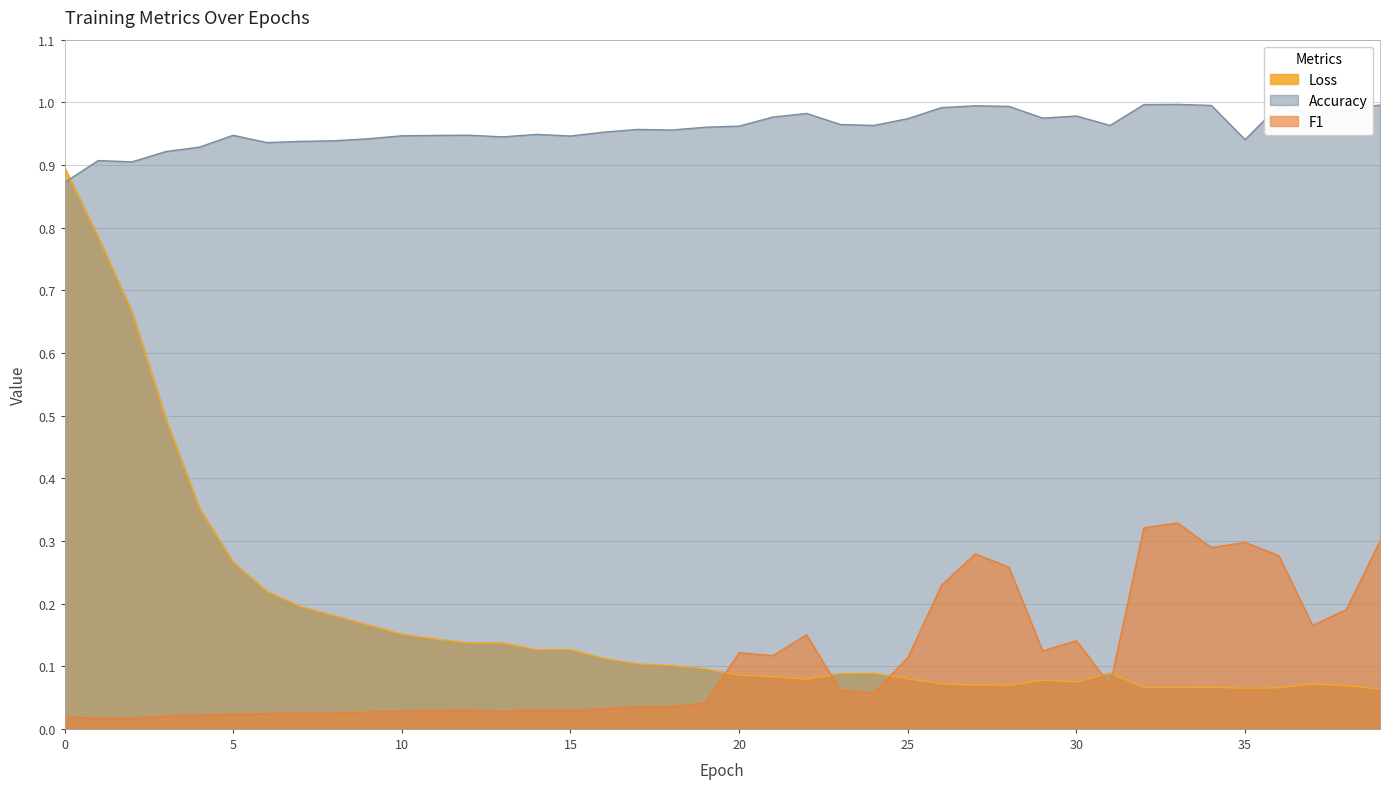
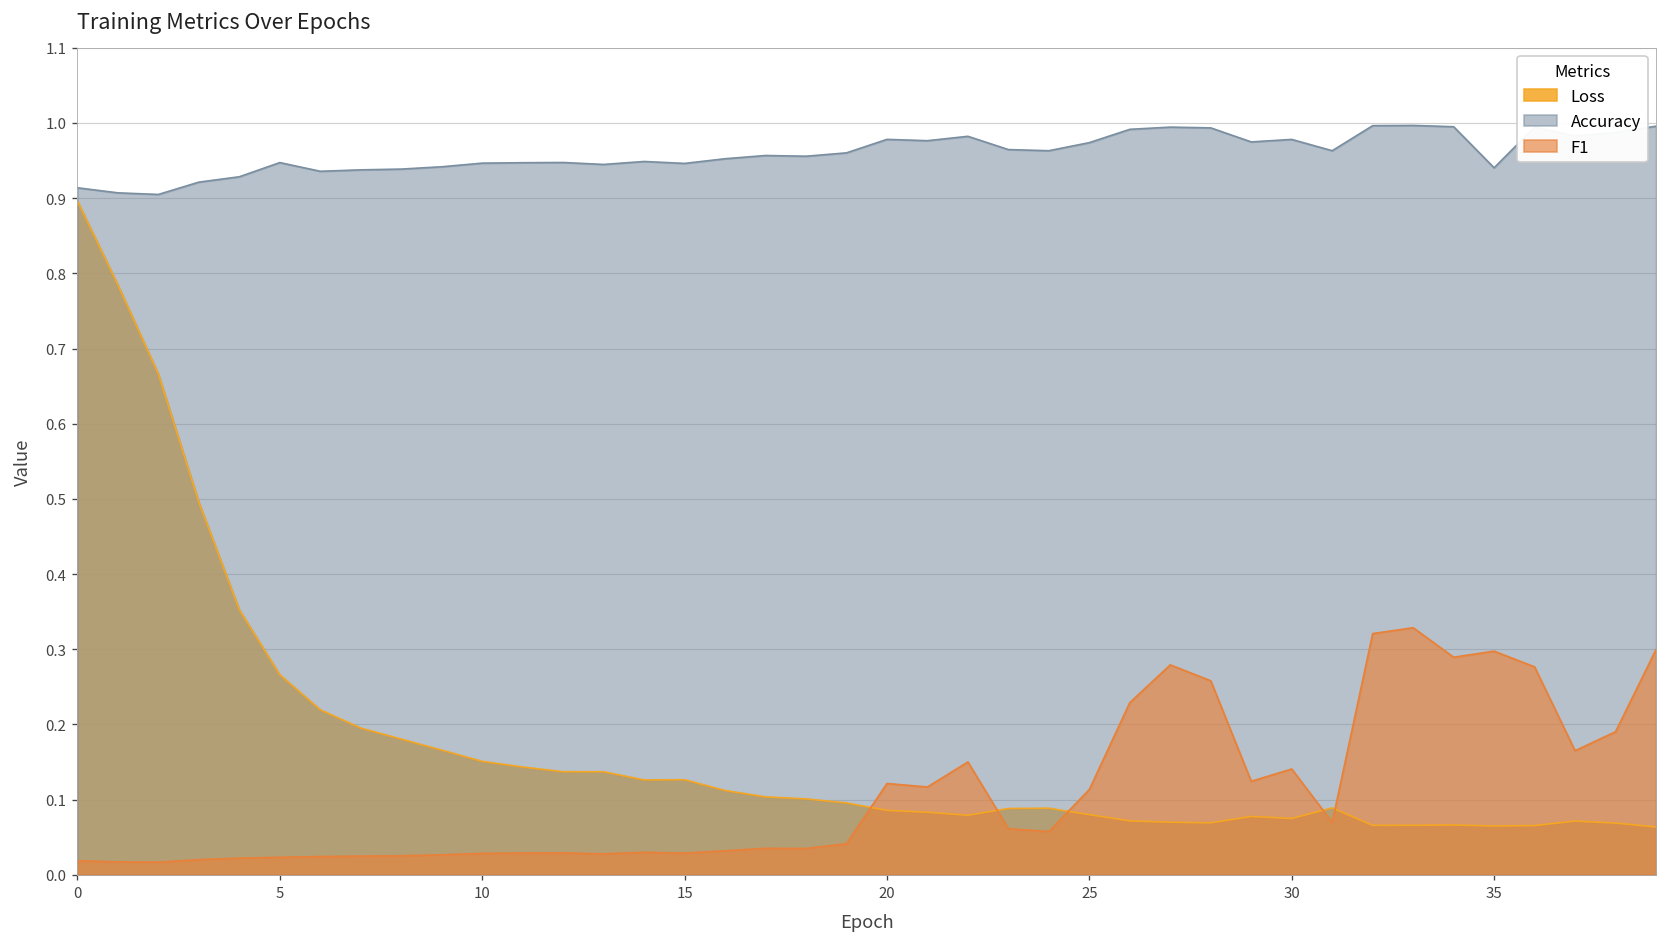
Accuracy, 0: 0.87 -> 0.91
Accuracy, 20: 0.96 -> 0.98
